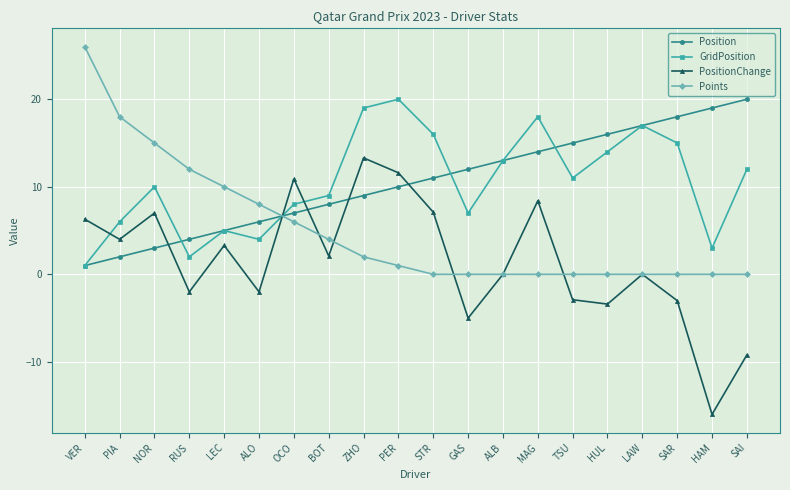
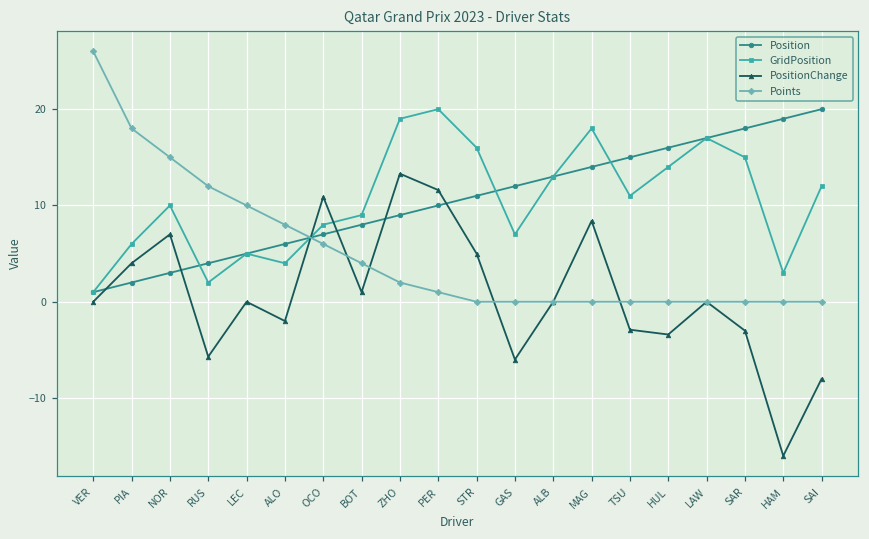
PositionChange, VER: 6 -> 0
PositionChange, RUS: -2 -> -6
PositionChange, LEC: 3 -> 0
PositionChange, BOT: 2 -> 1
PositionChange, STR: 7 -> 5
PositionChange, GAS: -5 -> -6
PositionChange, SAI: -9 -> -8
